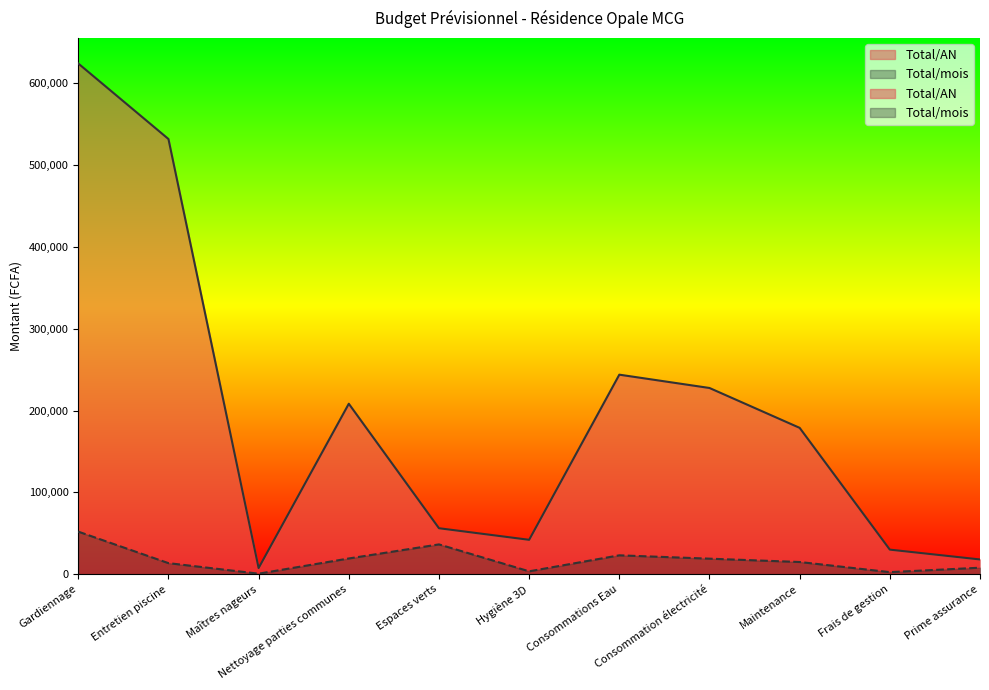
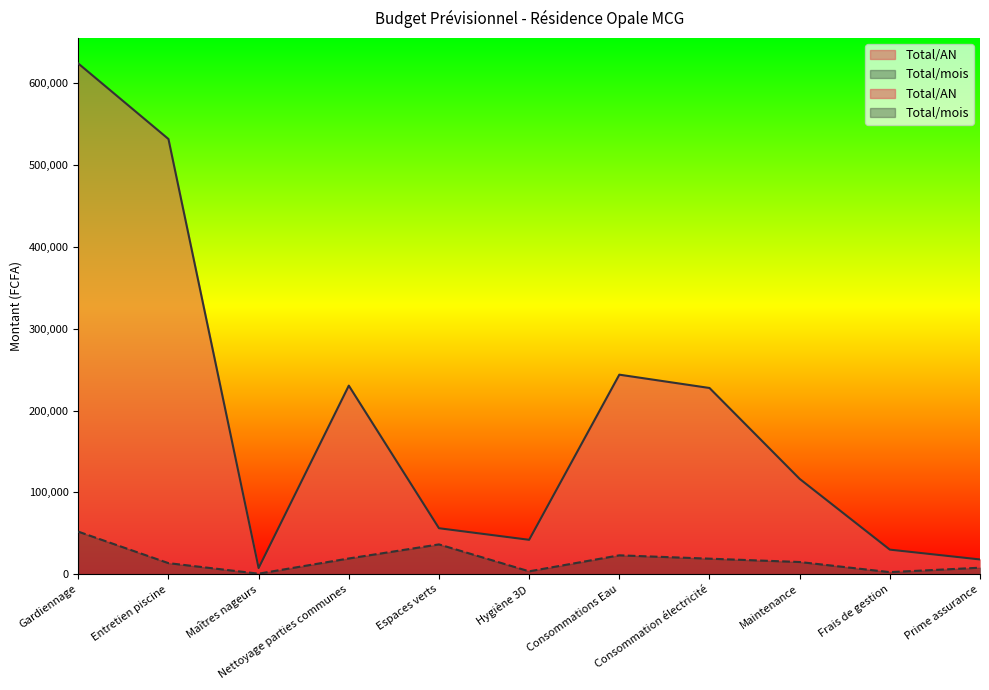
Total/AN, Nettoyage parties communes: 210,000 -> 230,000
Total/AN, Maintenance: 180,000 -> 120,000
